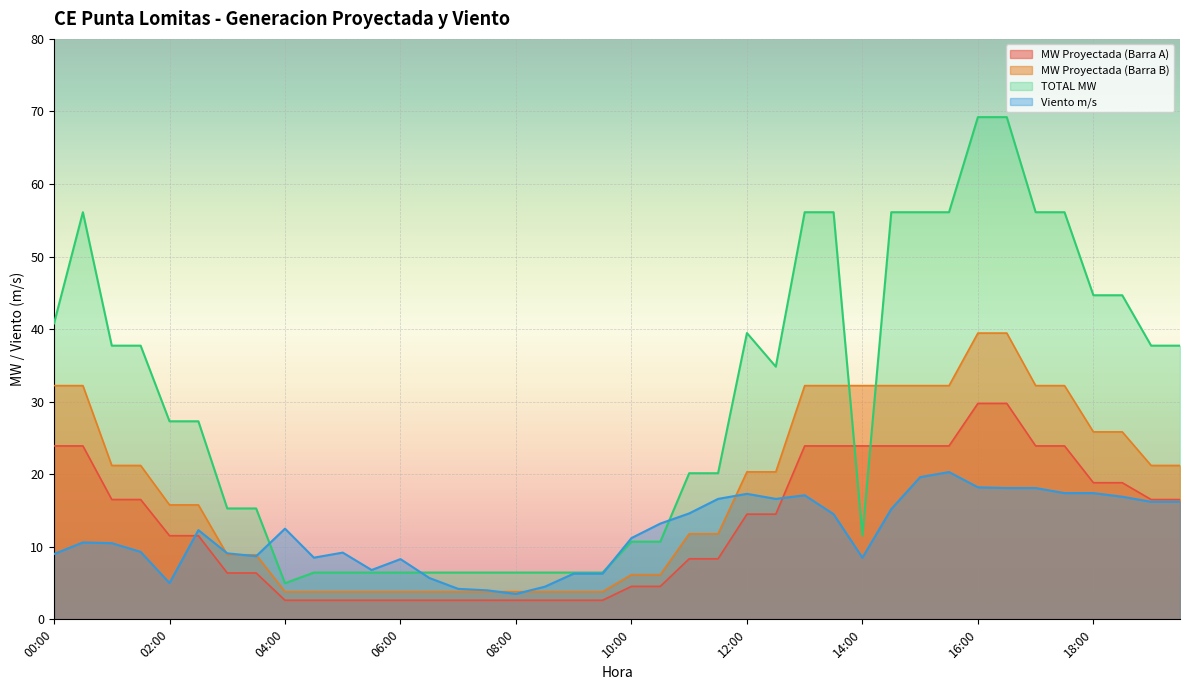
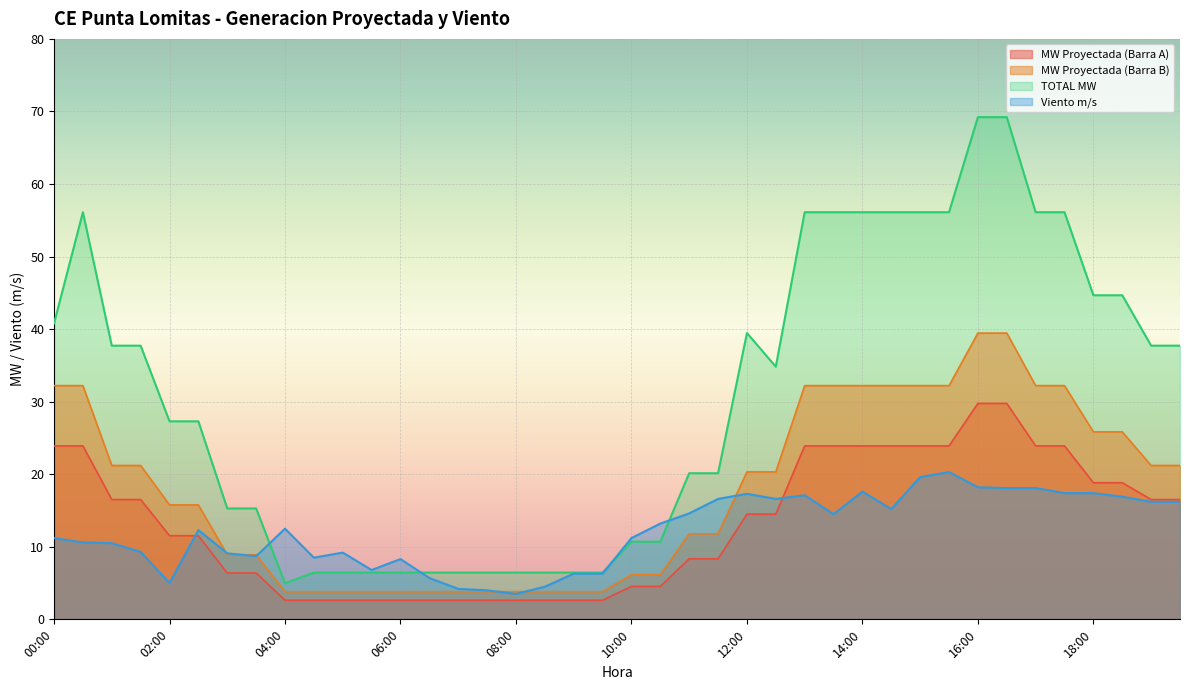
Viento m/s, 00:00: 9 -> 11
TOTAL MW, 14:00: 12 -> 56
Viento m/s, 14:00: 9 -> 18
